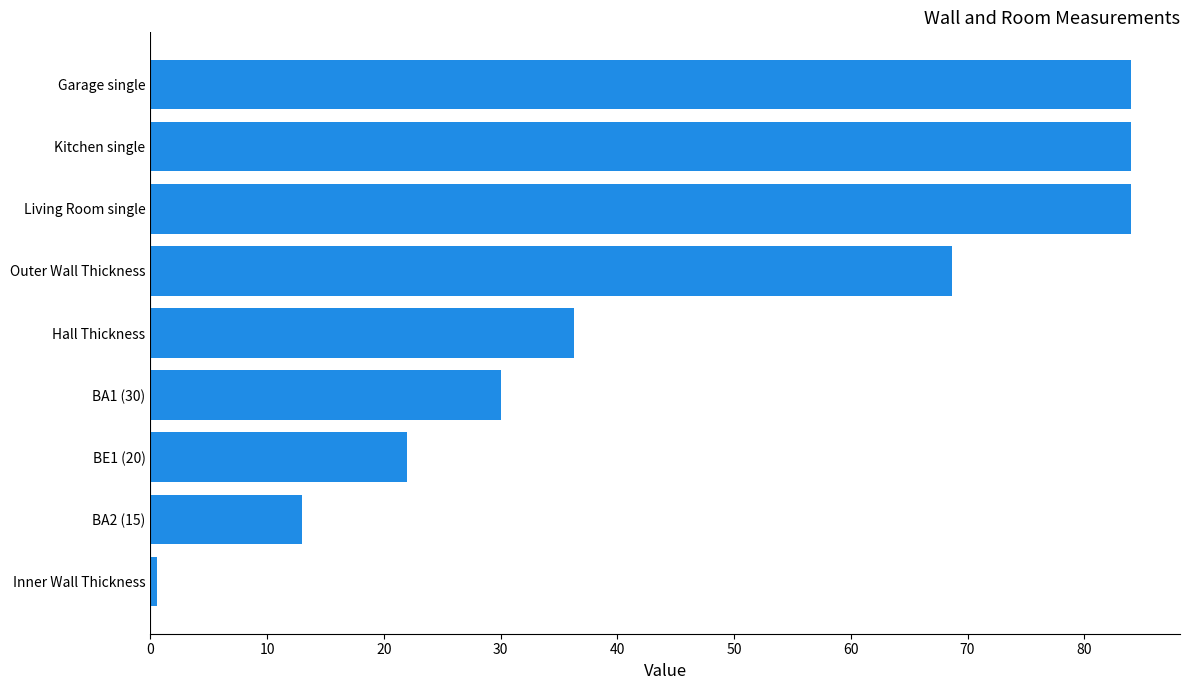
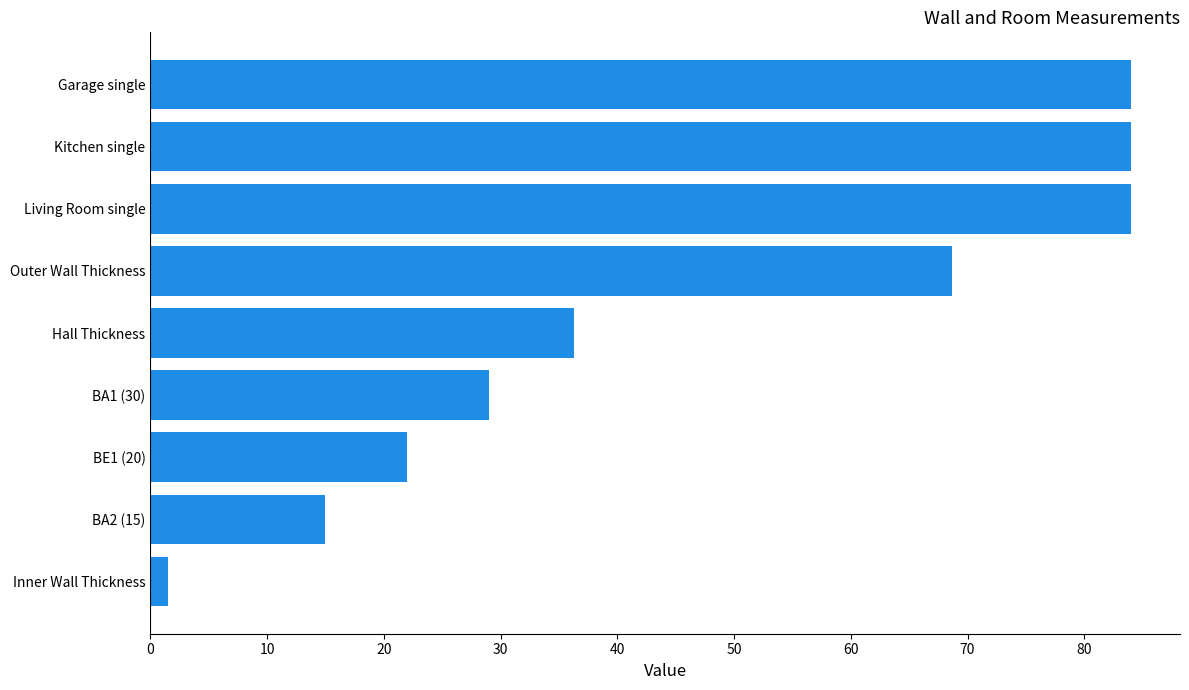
BA1 (30): 30 -> 29
BA2 (15): 13 -> 15
Inner Wall Thickness: 0.6 -> 1.5
